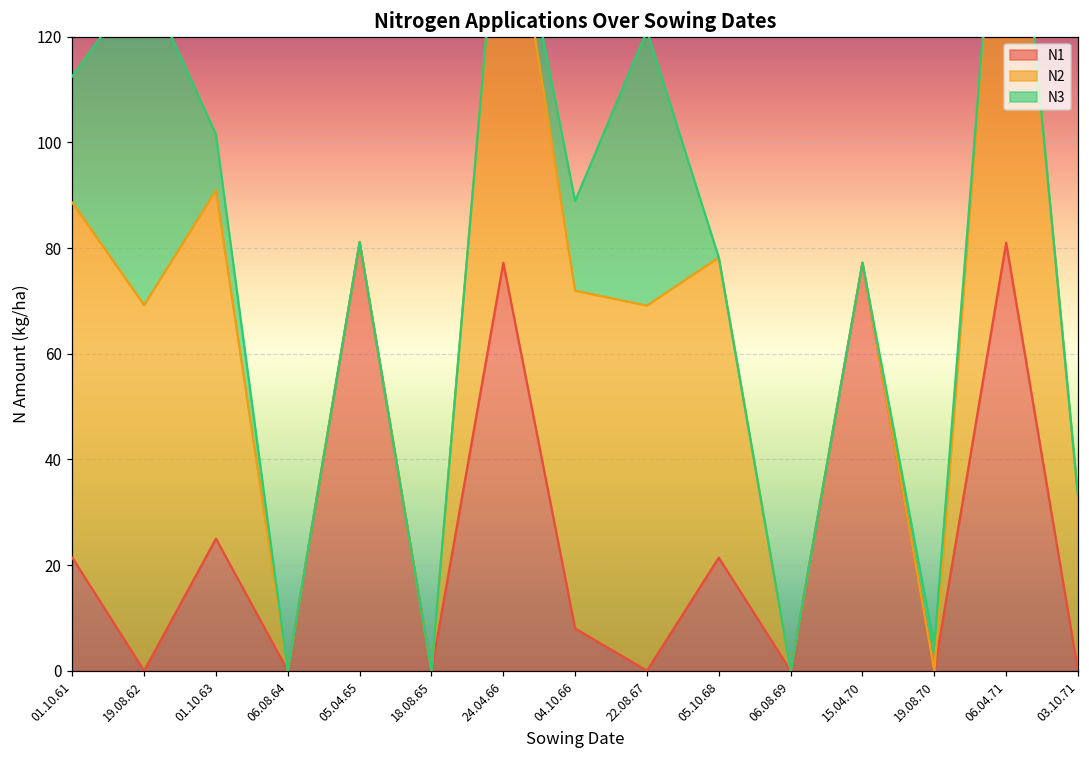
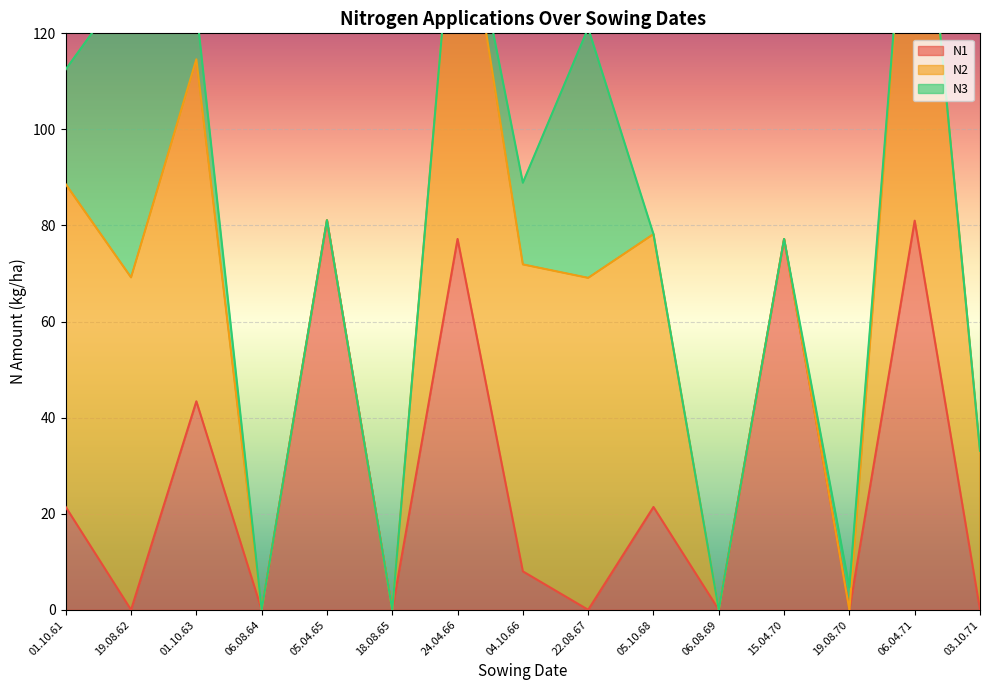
N1, 01.10.63: 25 -> 43
N2, 01.10.63: 66 -> 71
